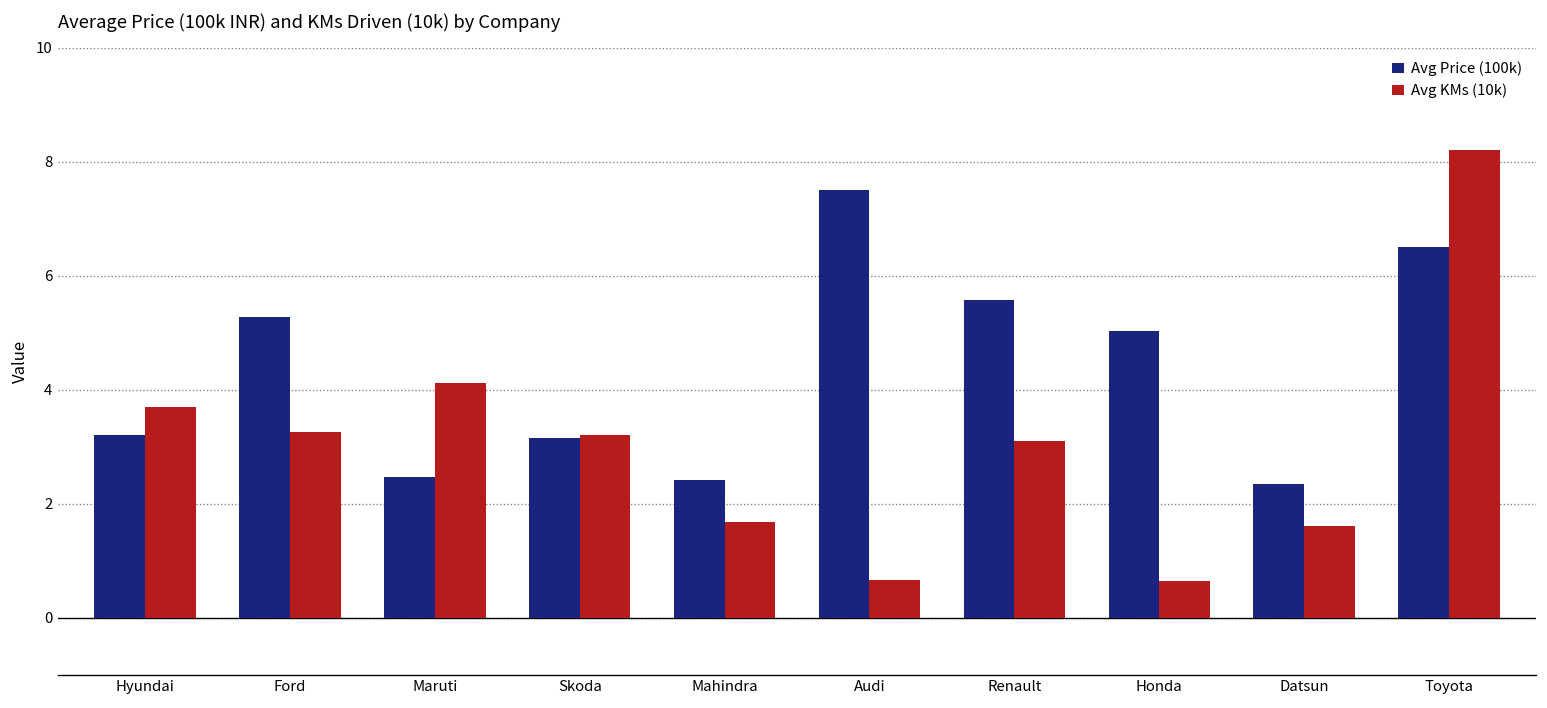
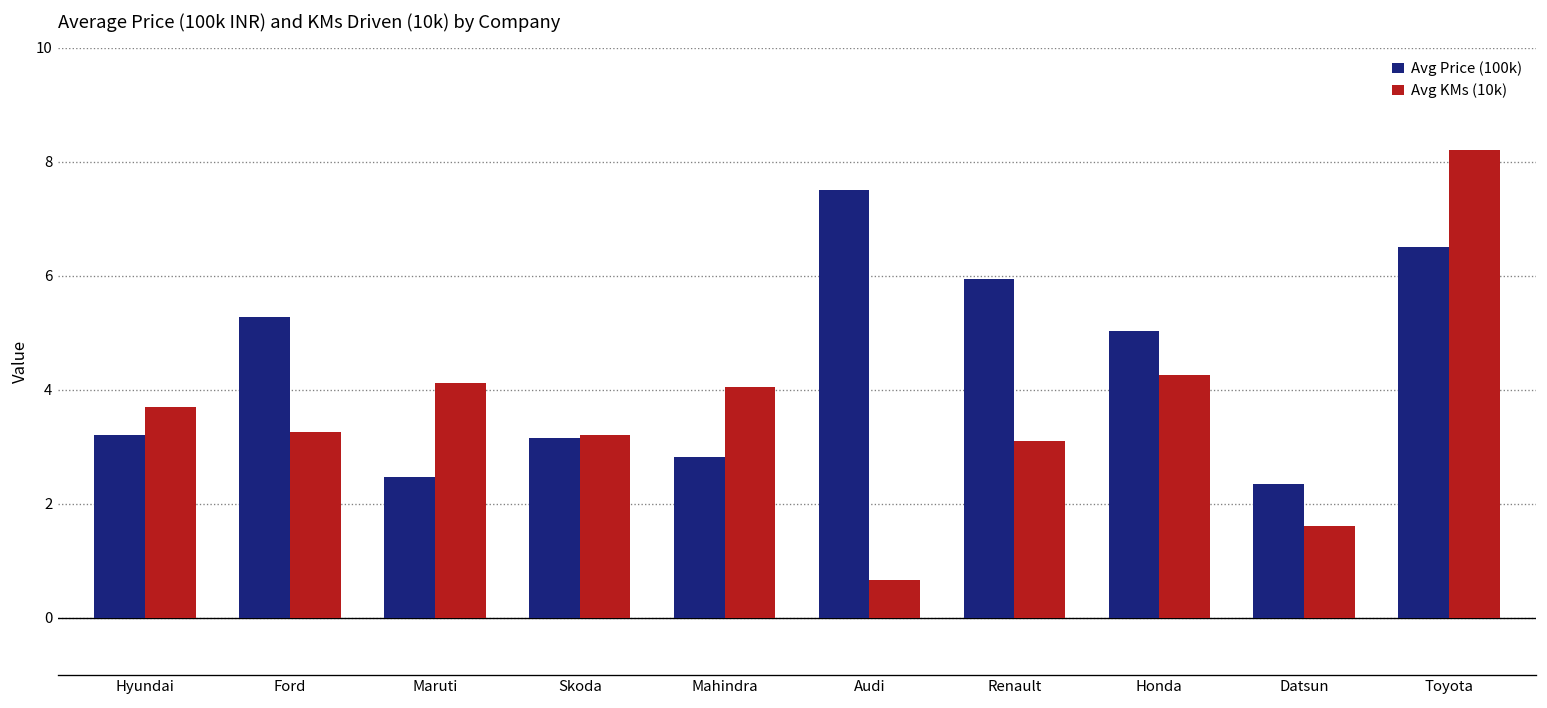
Avg Price (100k), Mahindra: 2.4 -> 2.8
Avg KMs (10k), Mahindra: 1.7 -> 4.1
Avg Price (100k), Renault: 5.6 -> 5.9
Avg KMs (10k), Honda: 0.6 -> 4.3
